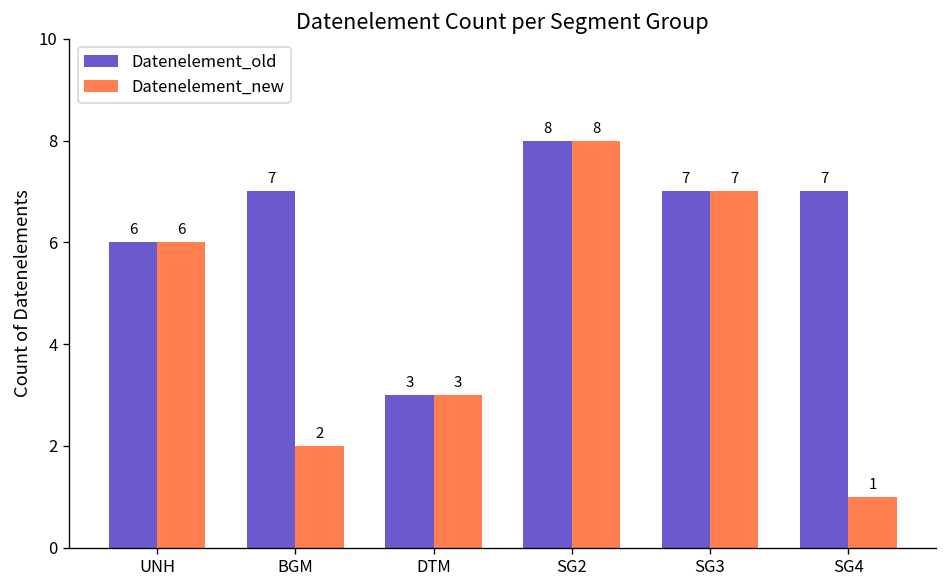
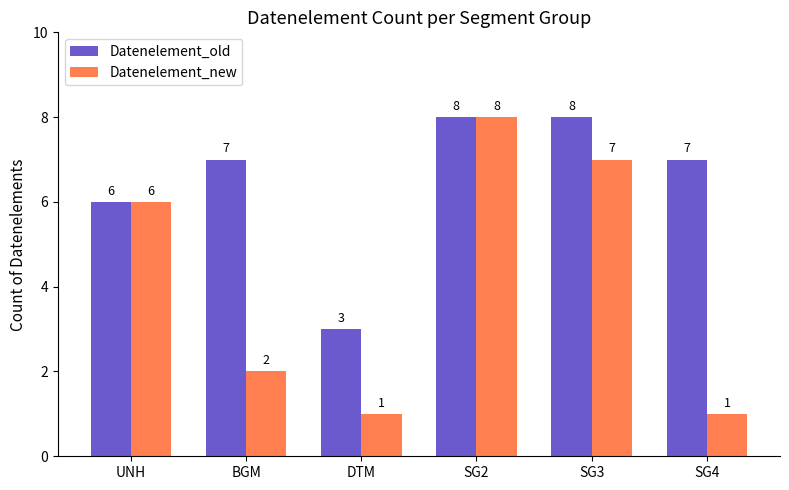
Datenelement_new, DTM: 3 -> 1
Datenelement_old, SG3: 7 -> 8
